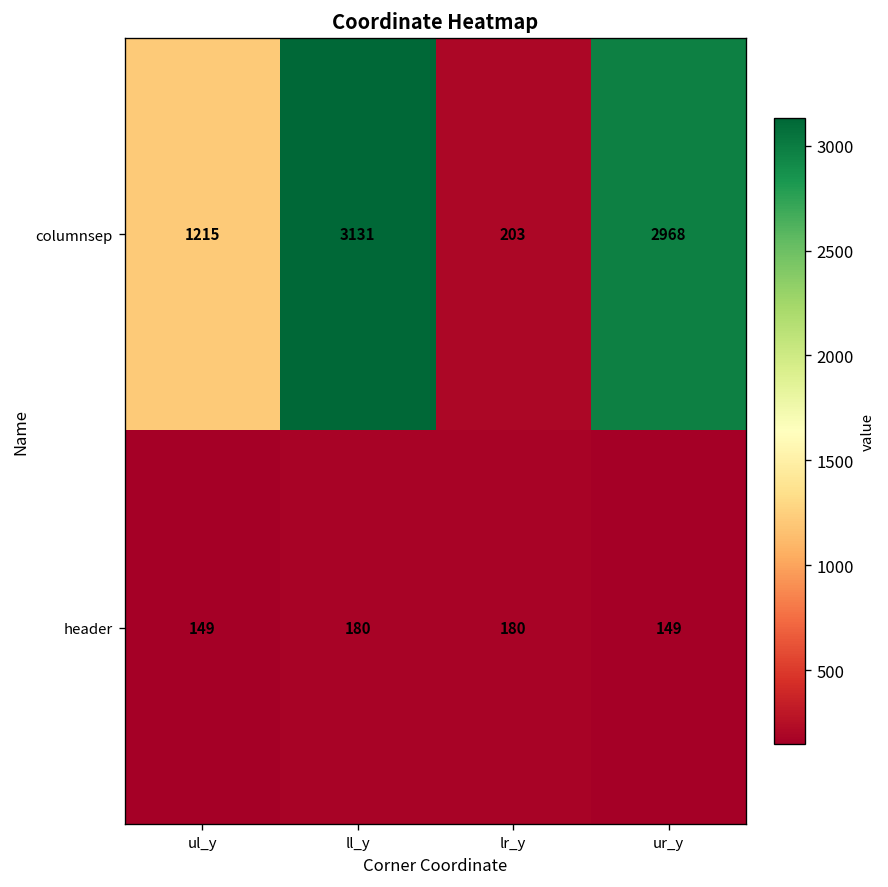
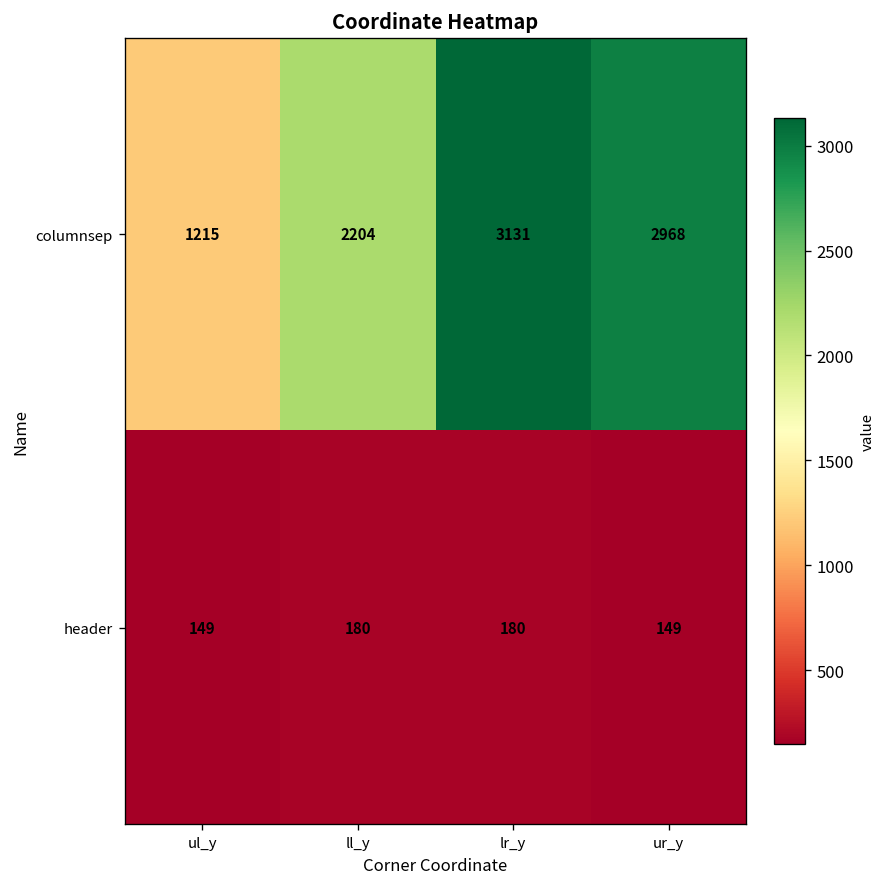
columnsep, ll_y: 3131 -> 2204
columnsep, lr_y: 203 -> 3131
